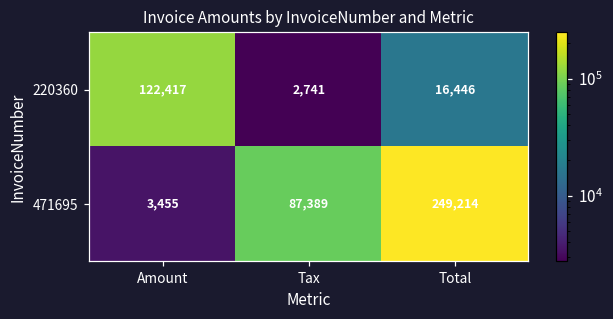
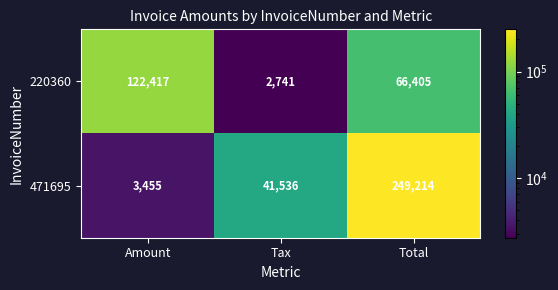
220360, Total: 16,446 -> 66,405
471695, Tax: 87,389 -> 41,536
